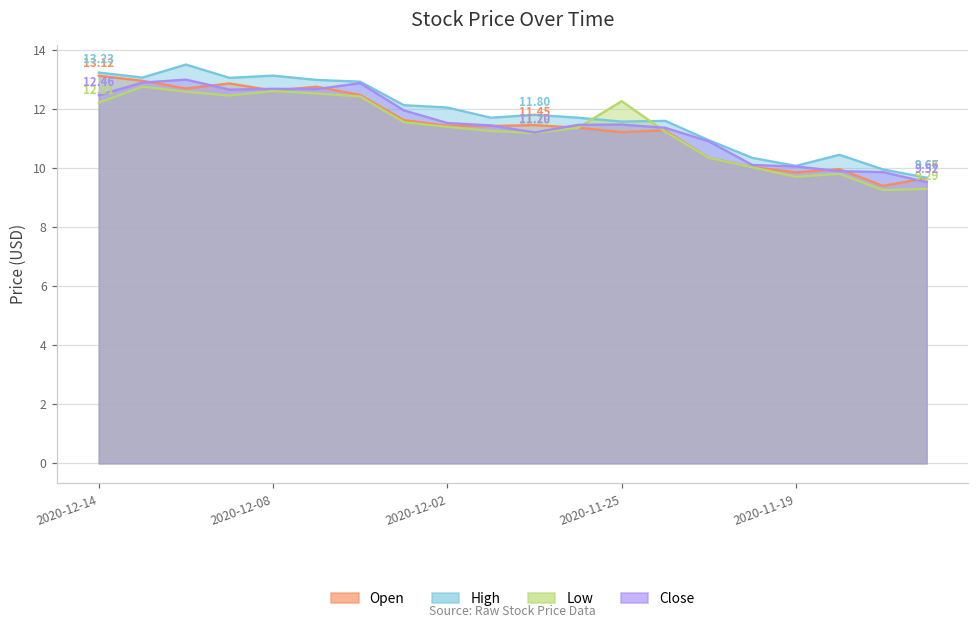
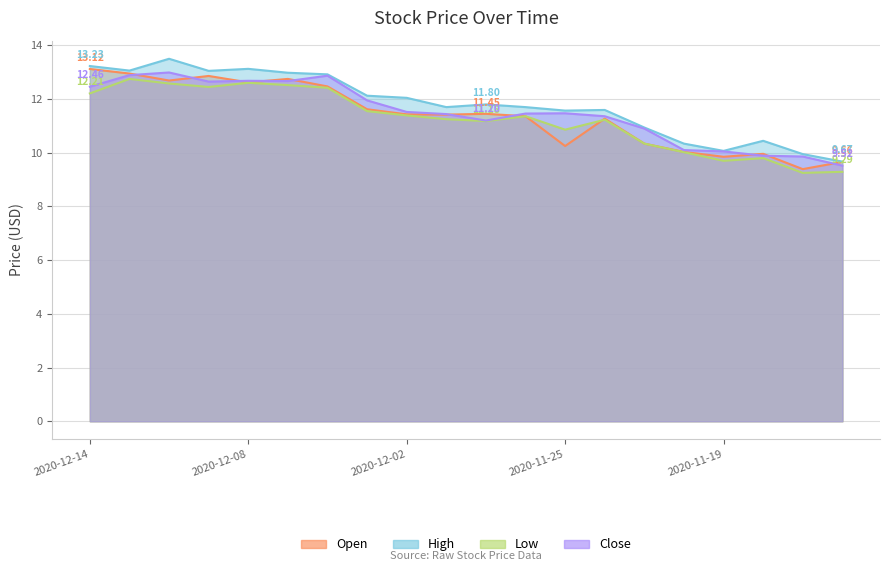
Open, 2020-11-25: 11.2 -> 10.3
Low, 2020-11-25: 12.3 -> 10.9
